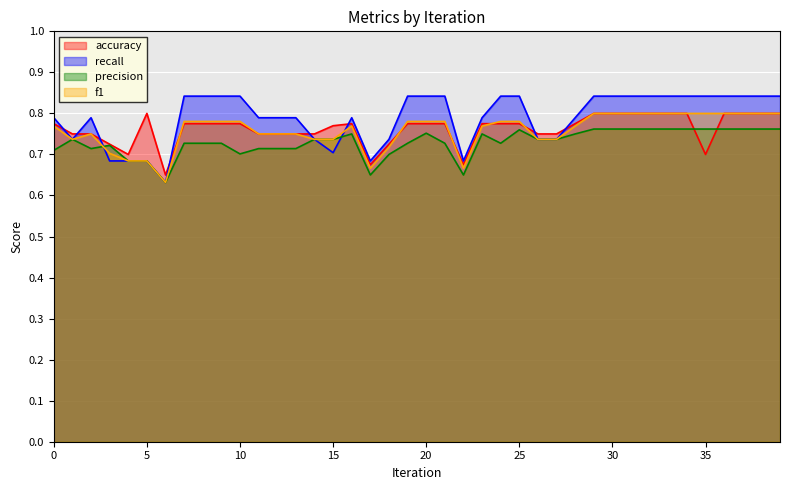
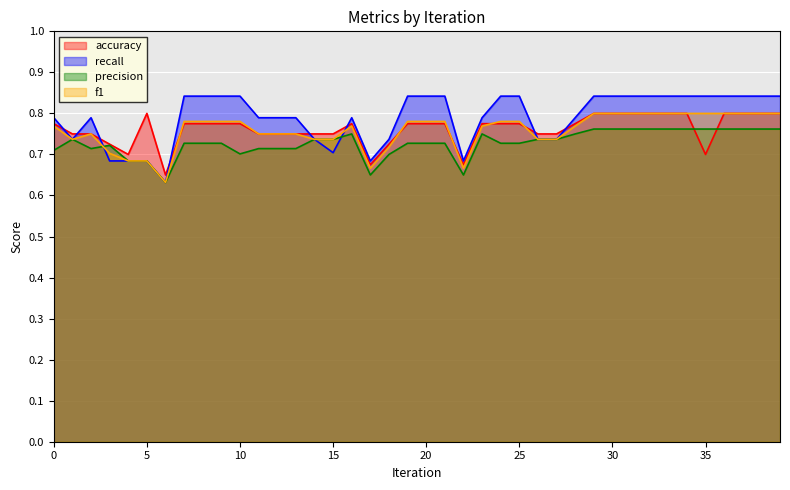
accuracy, 15: 0.77 -> 0.75
precision, 20: 0.75 -> 0.73
precision, 25: 0.76 -> 0.73
